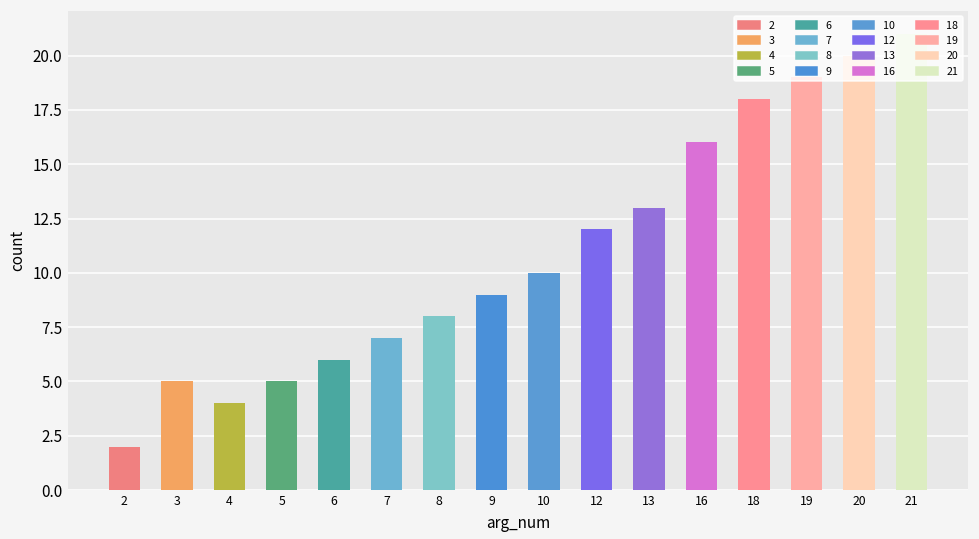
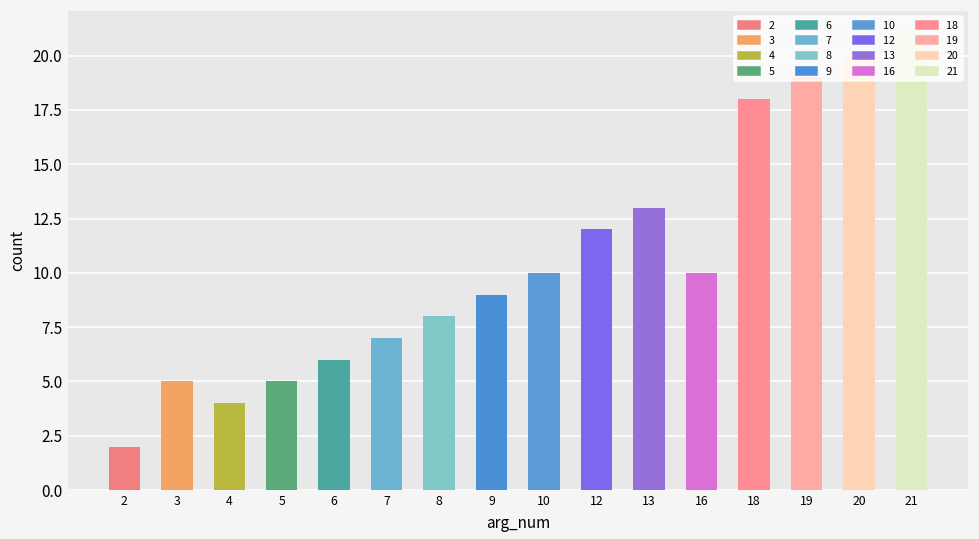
16: 16 -> 10
